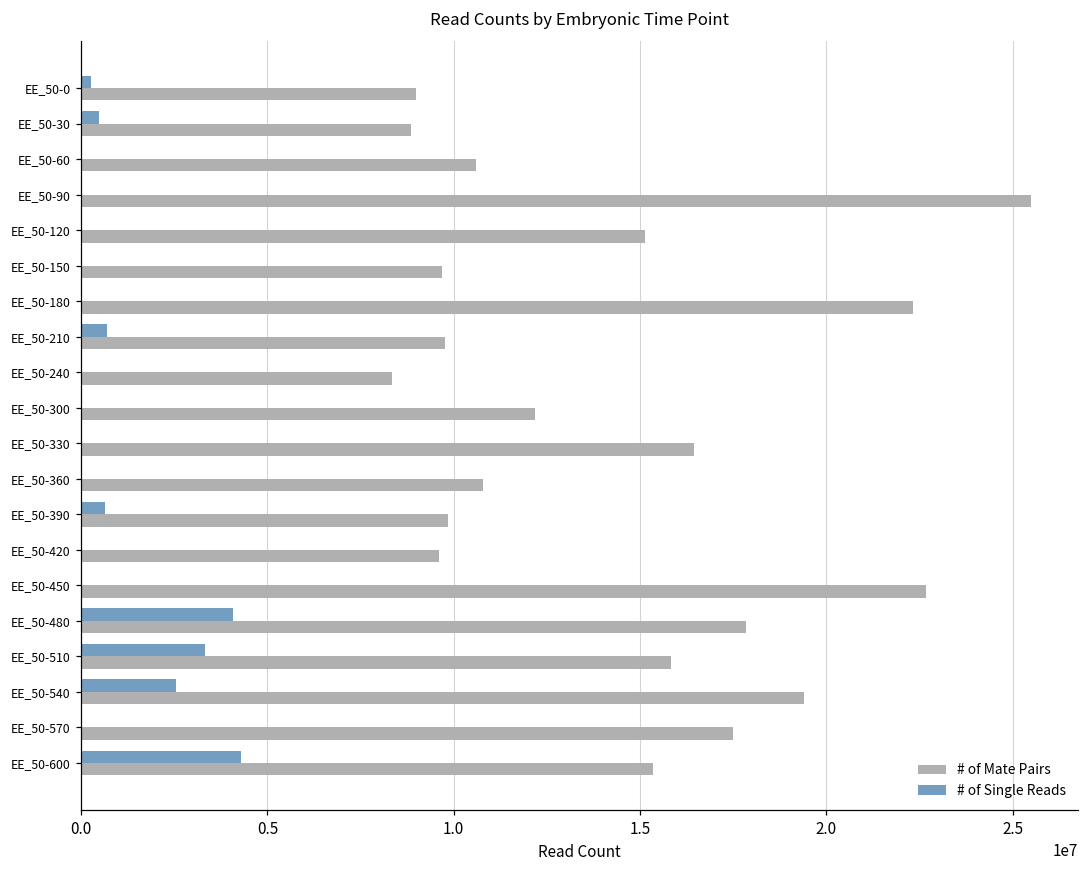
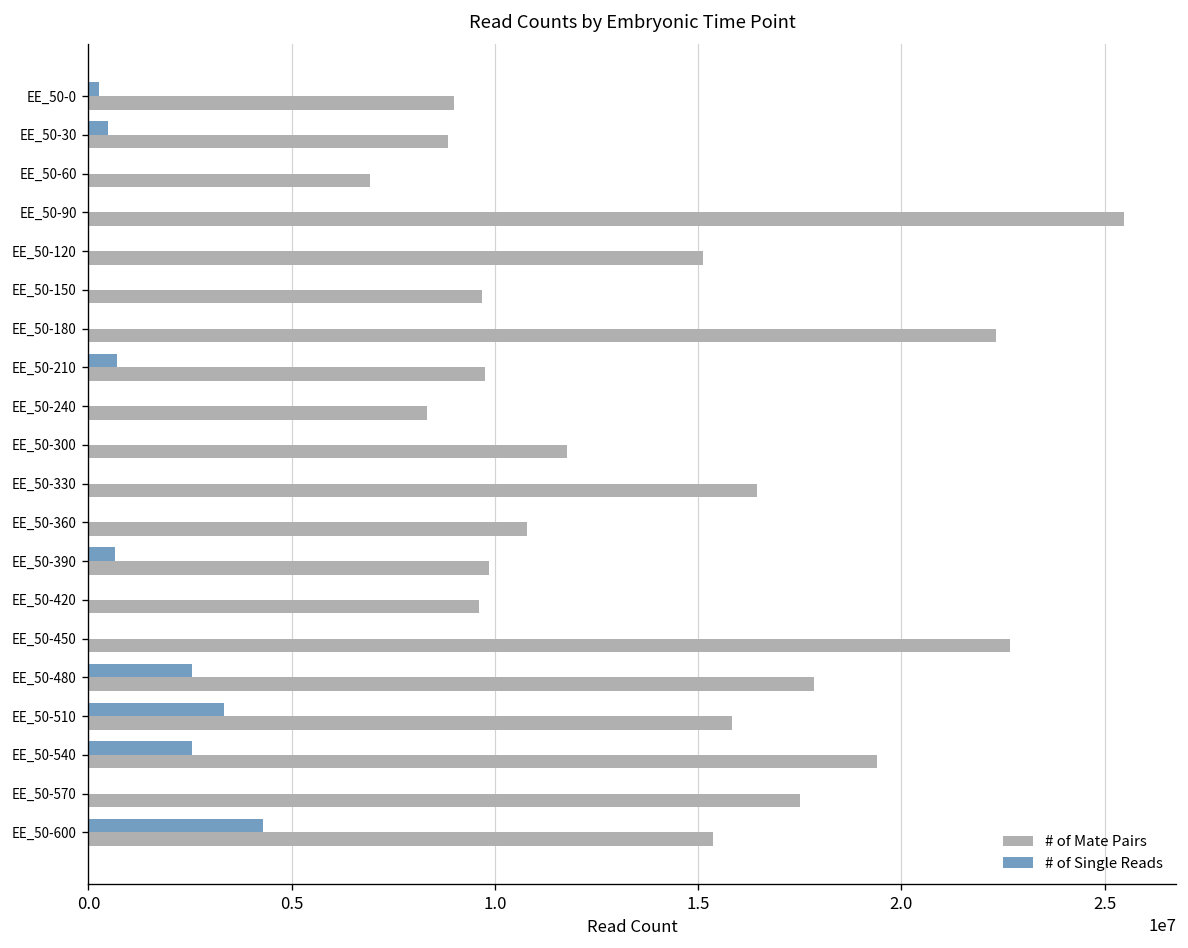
# of Mate Pairs, EE_50-60: 10600000 -> 6900000
# of Mate Pairs, EE_50-300: 12200000 -> 11800000
# of Single Reads, EE_50-480: 4100000 -> 2600000
